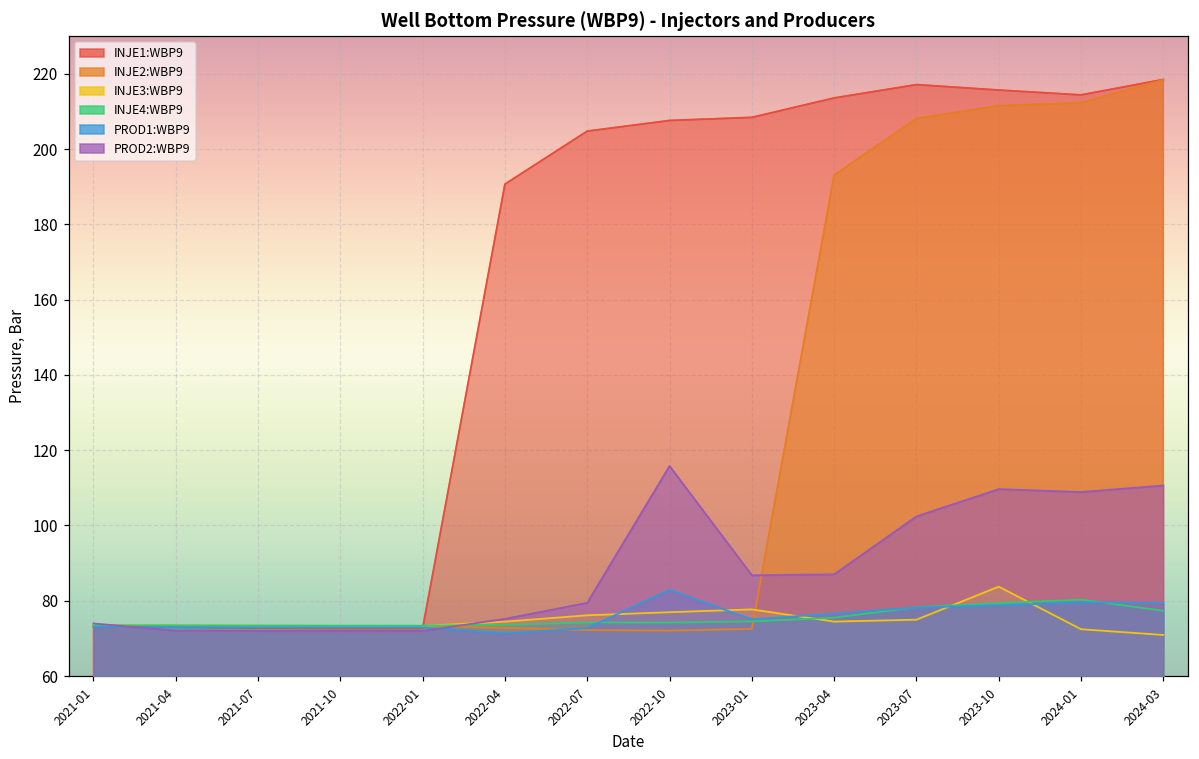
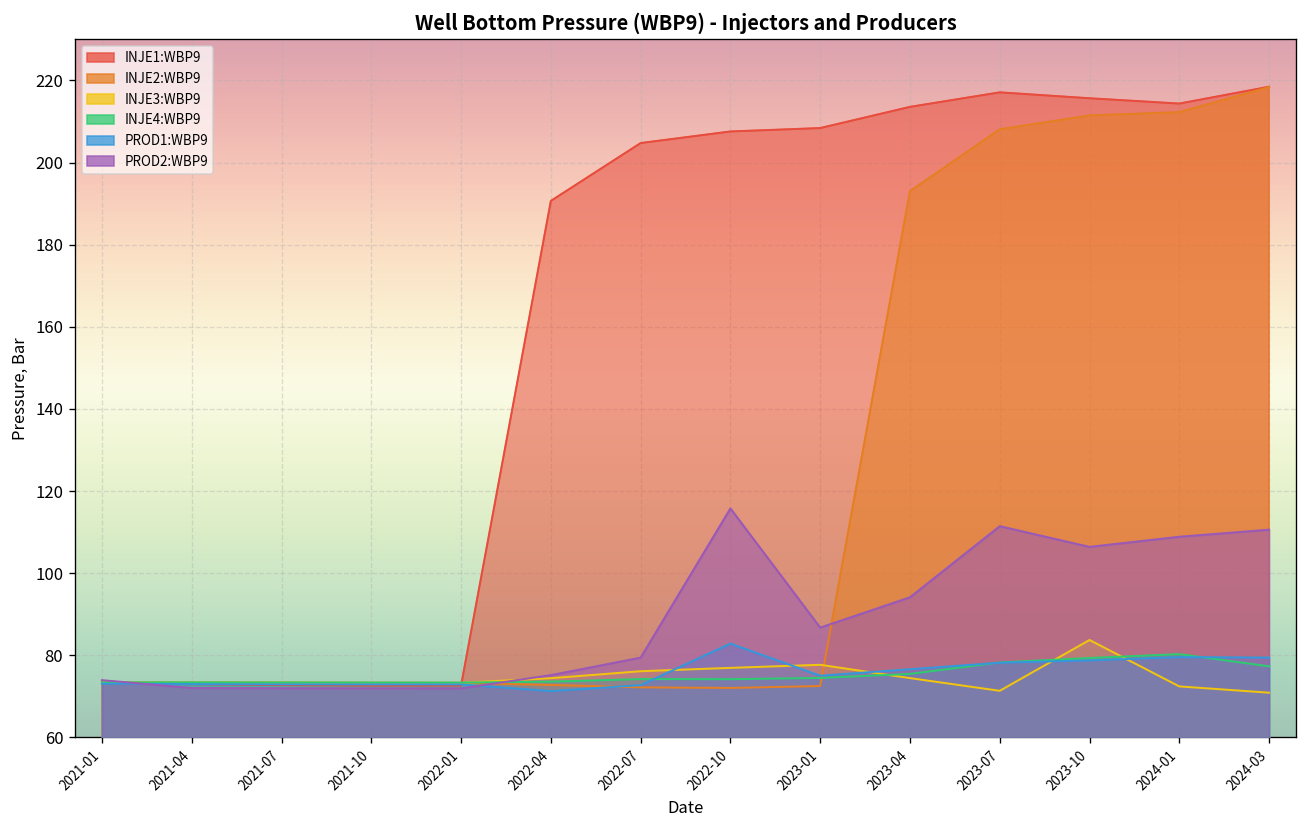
PROD2:WBP9, 2023-04: 87 -> 94
INJE3:WBP9, 2023-07: 75 -> 71
PROD2:WBP9, 2023-07: 102 -> 111
PROD2:WBP9, 2023-10: 110 -> 106
